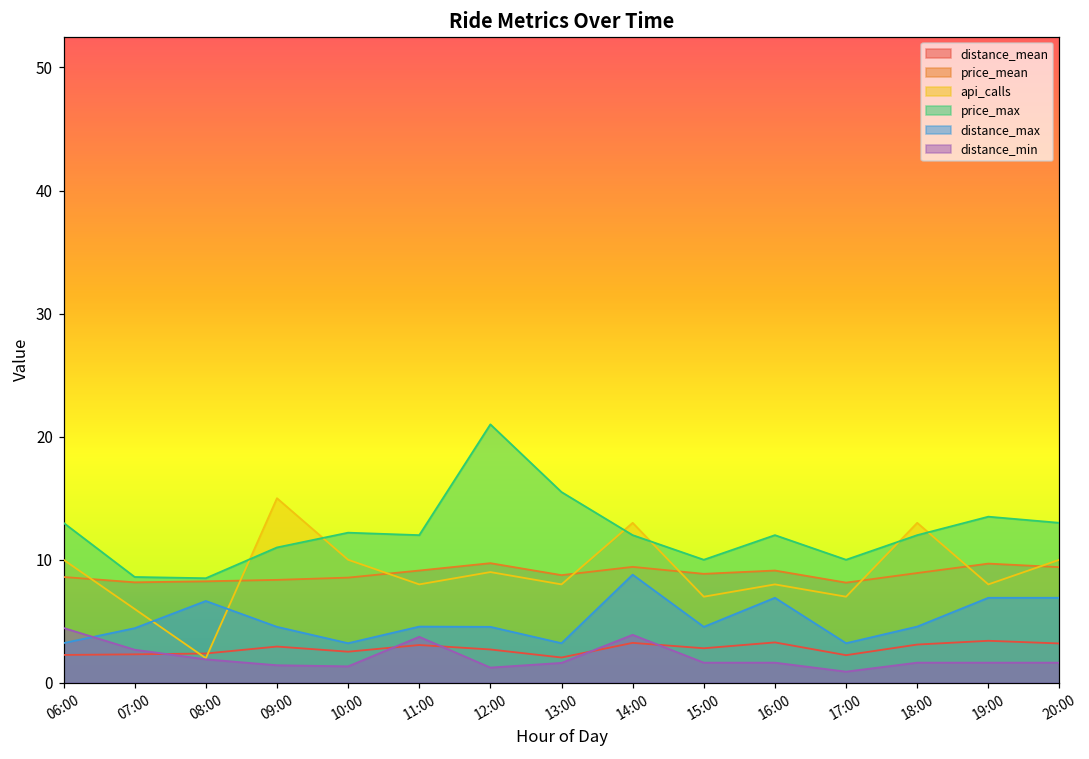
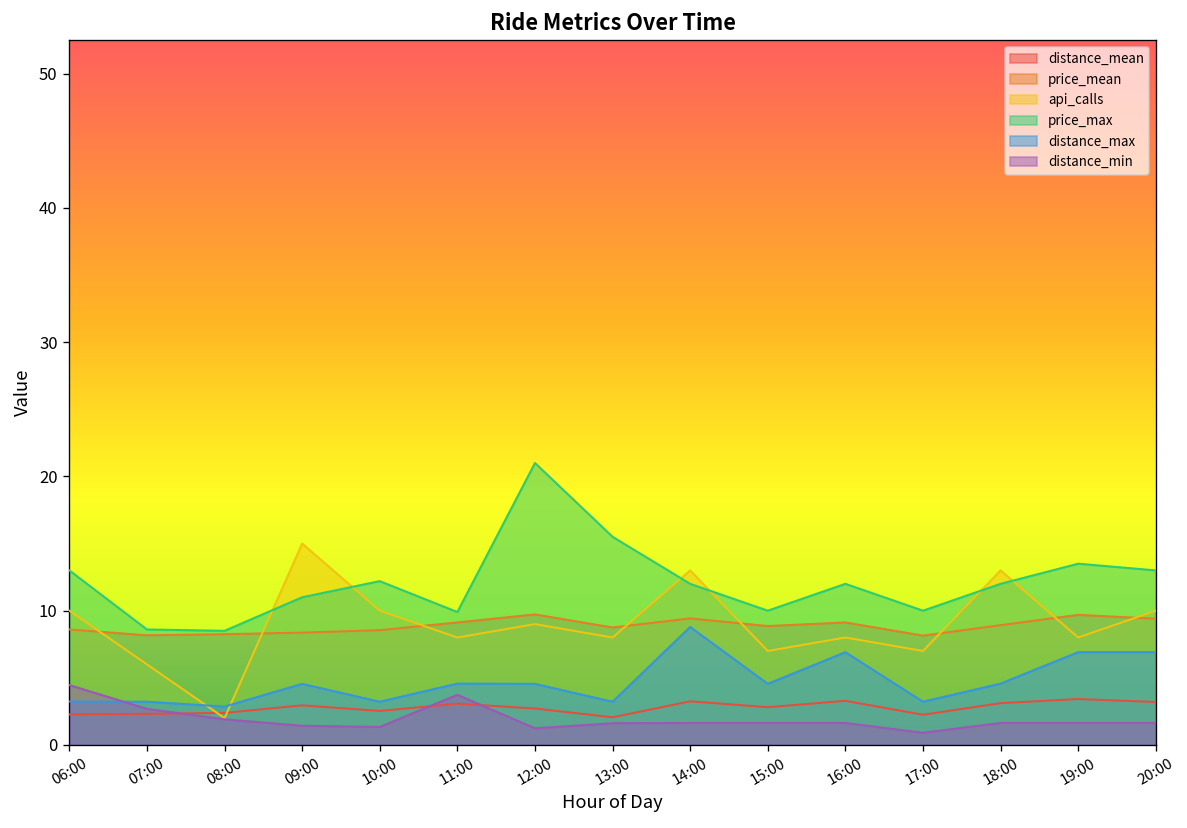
distance_max, 07:00: 4.4 -> 3.2
distance_max, 08:00: 6.7 -> 2.9
price_max, 11:00: 12.0 -> 9.9
distance_min, 14:00: 3.9 -> 1.6
